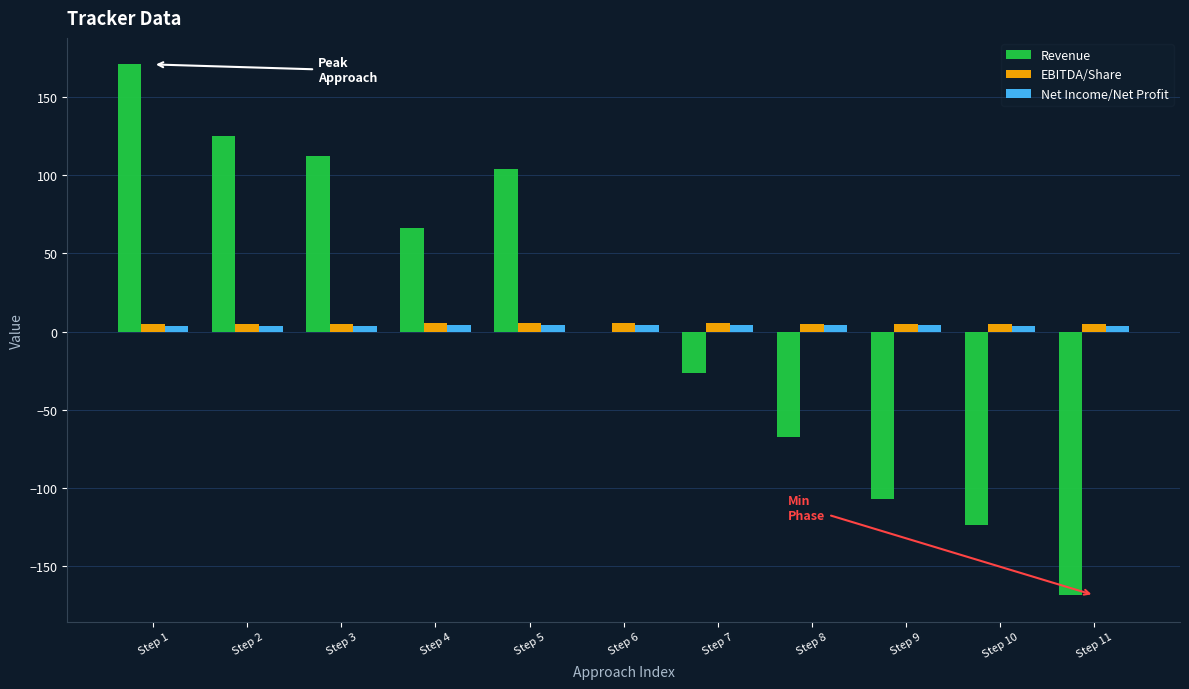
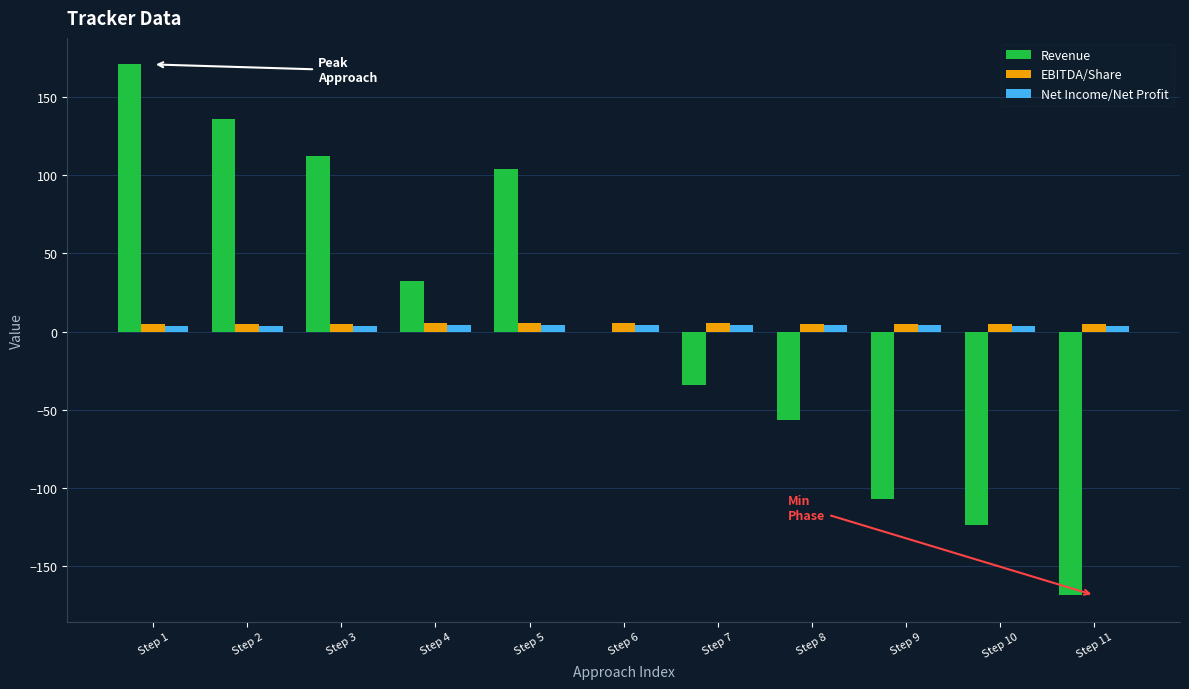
Revenue, Step 2: 125 -> 136
Revenue, Step 4: 66 -> 32
Revenue, Step 7: -27 -> -34
Revenue, Step 8: -67 -> -57
